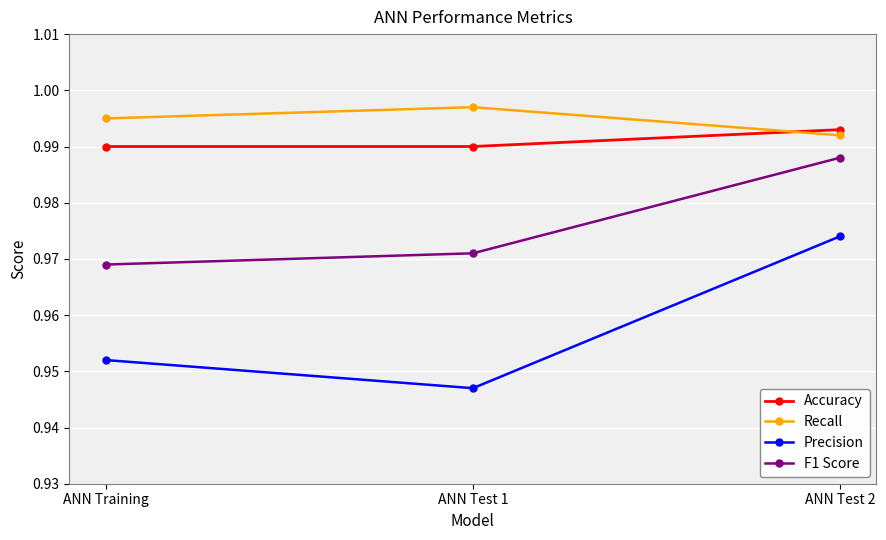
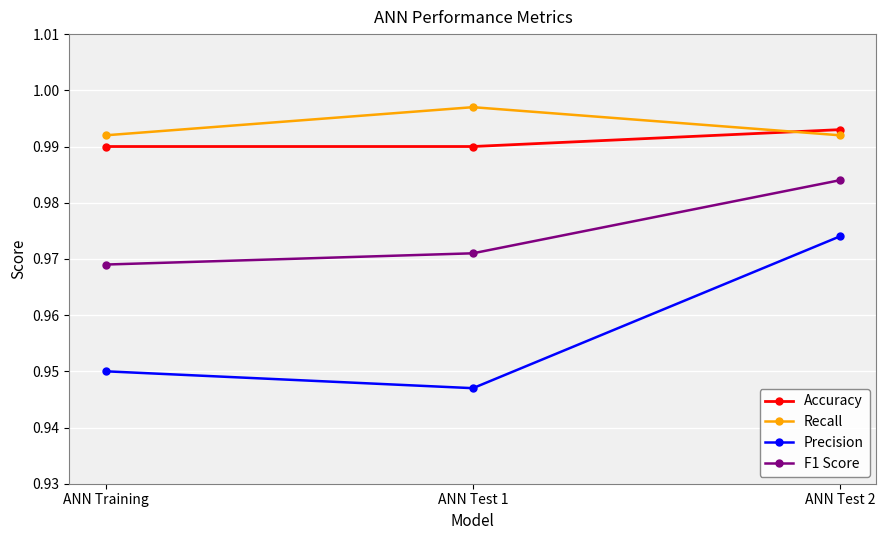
Recall, ANN Training: 0.995 -> 0.992
Precision, ANN Training: 0.952 -> 0.950
F1 Score, ANN Test 2: 0.988 -> 0.984
